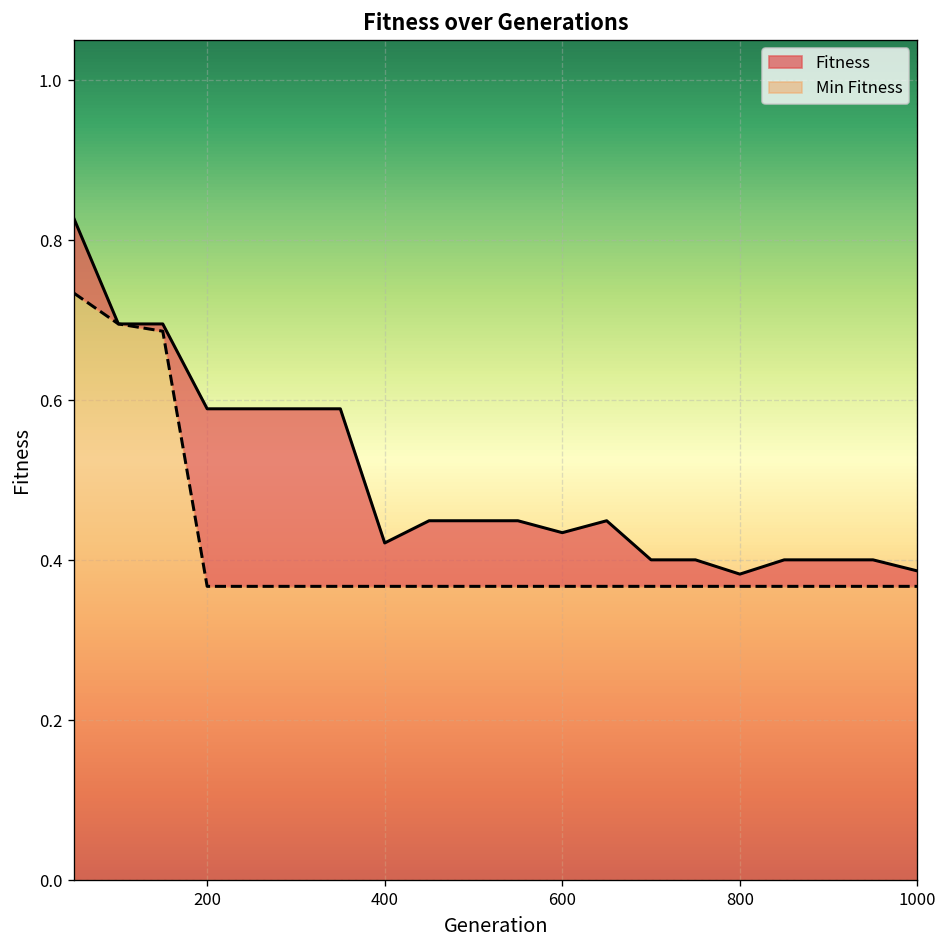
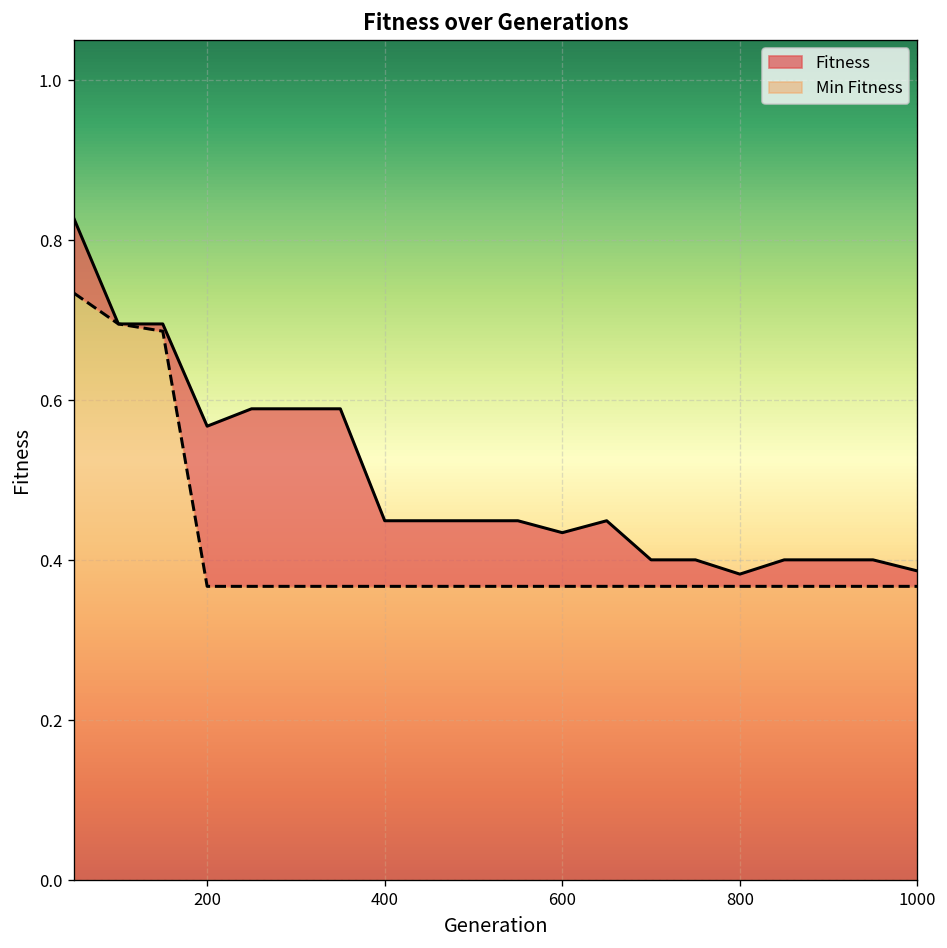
Fitness, 200: 0.59 -> 0.57
Fitness, 400: 0.42 -> 0.45
